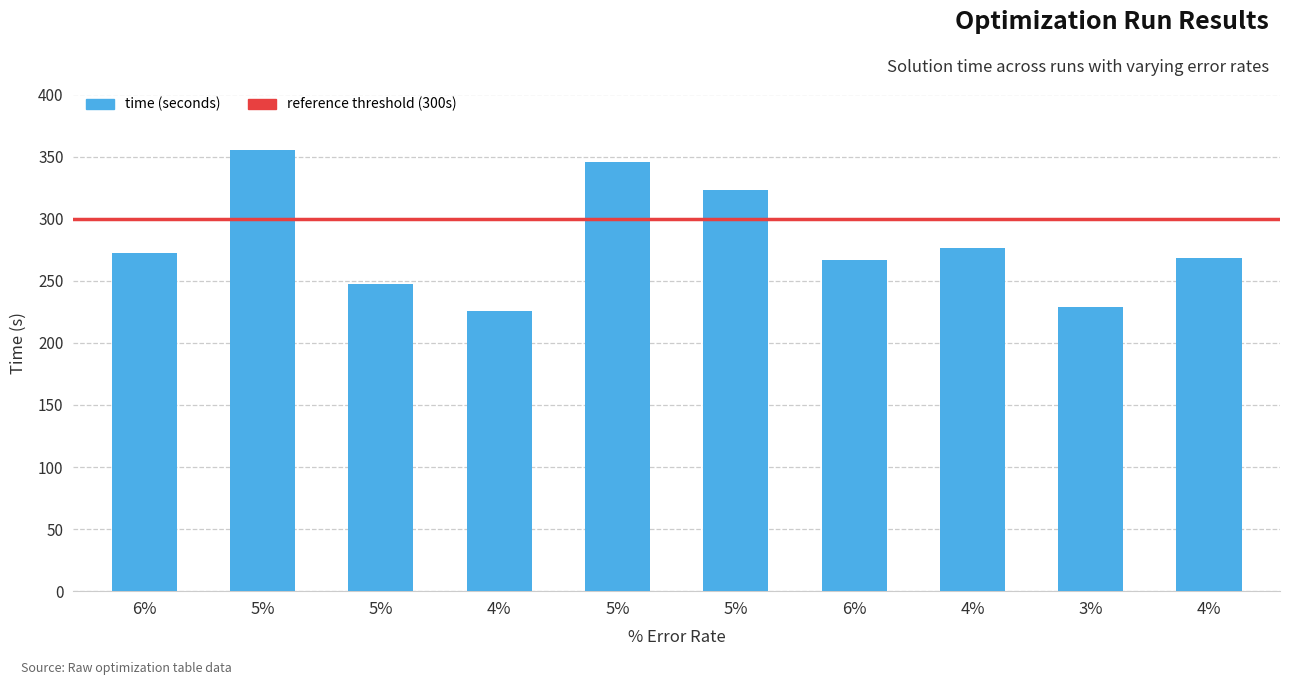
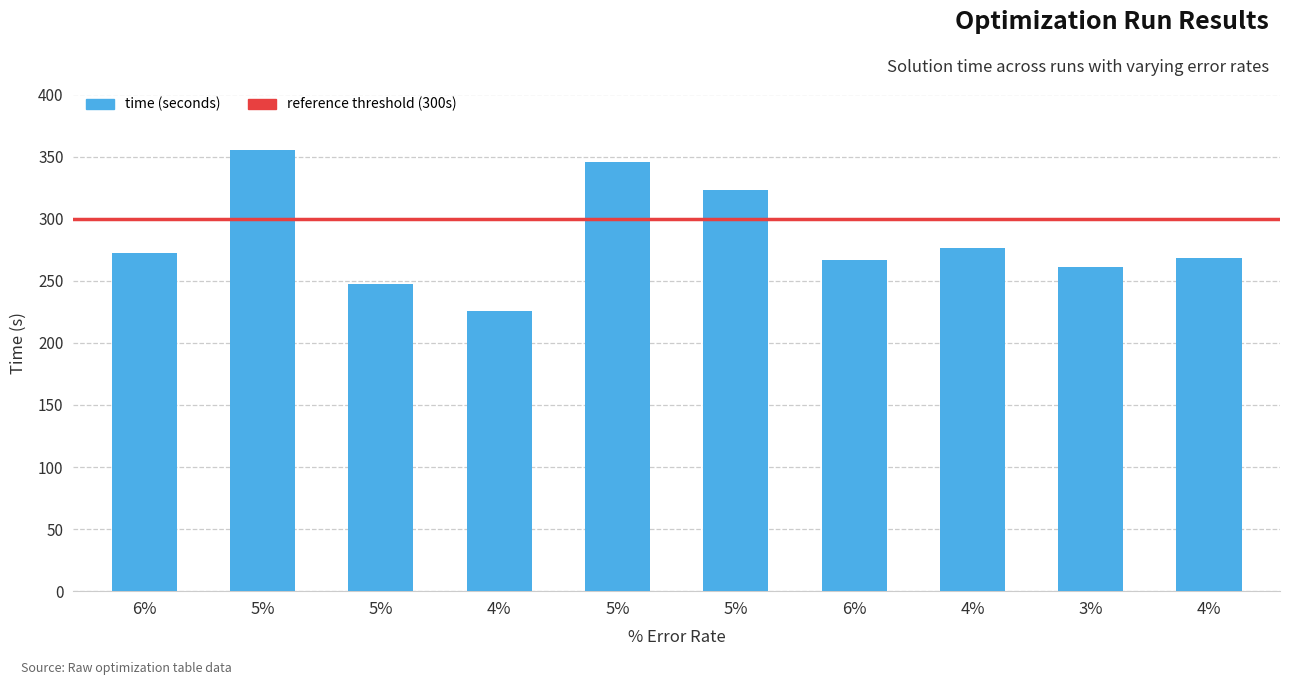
3%: 229 -> 261
